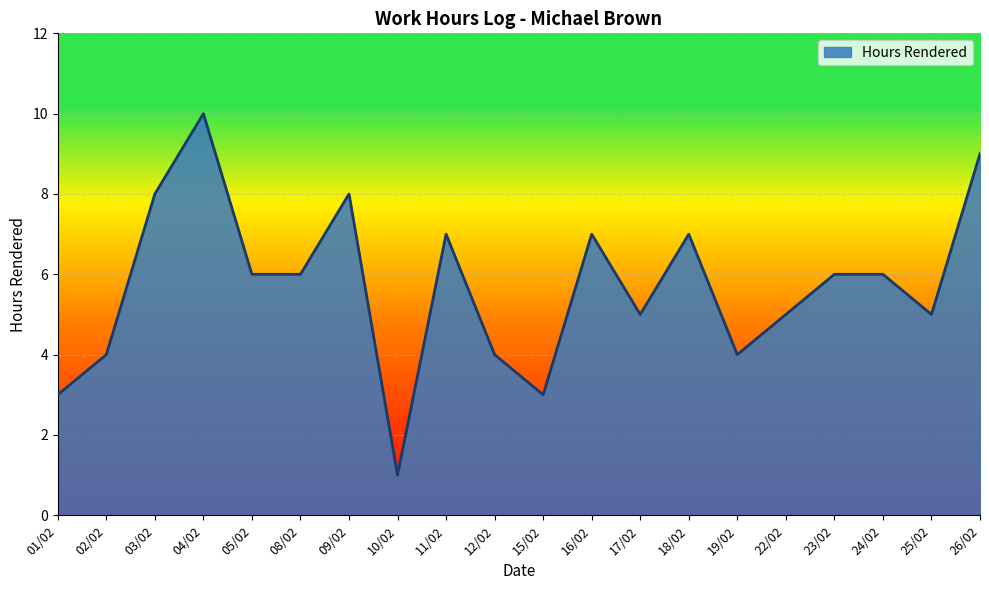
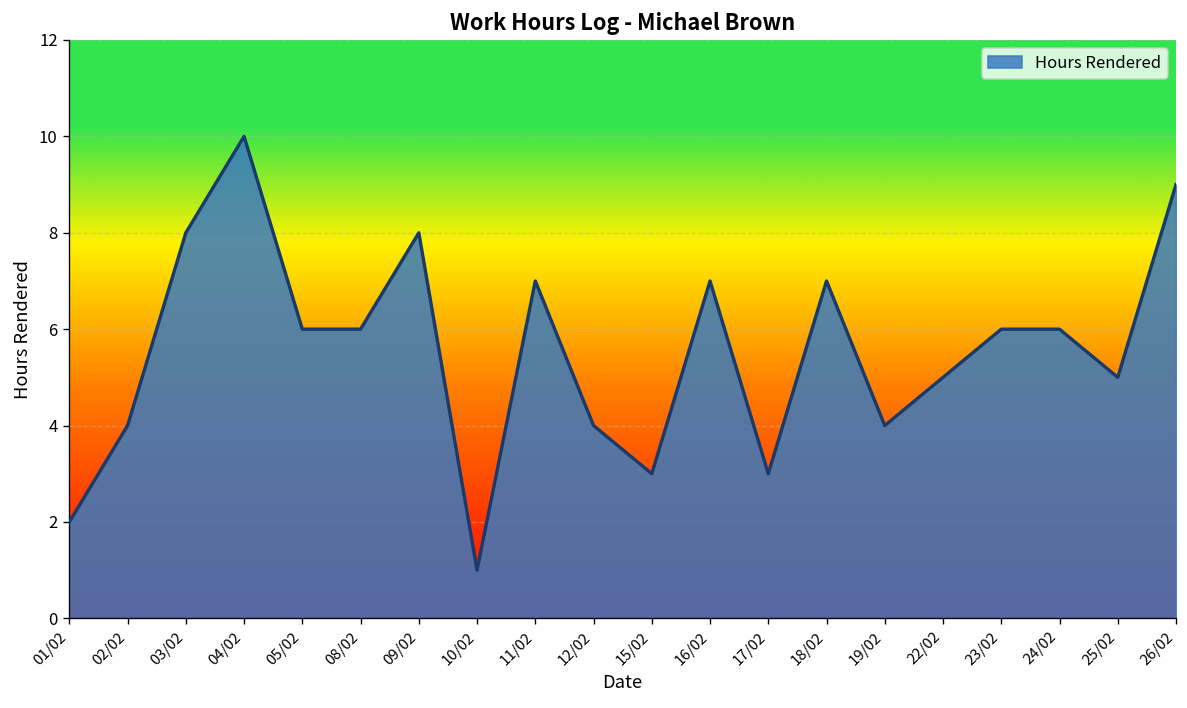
01/02: 3 -> 2
17/02: 5 -> 3
